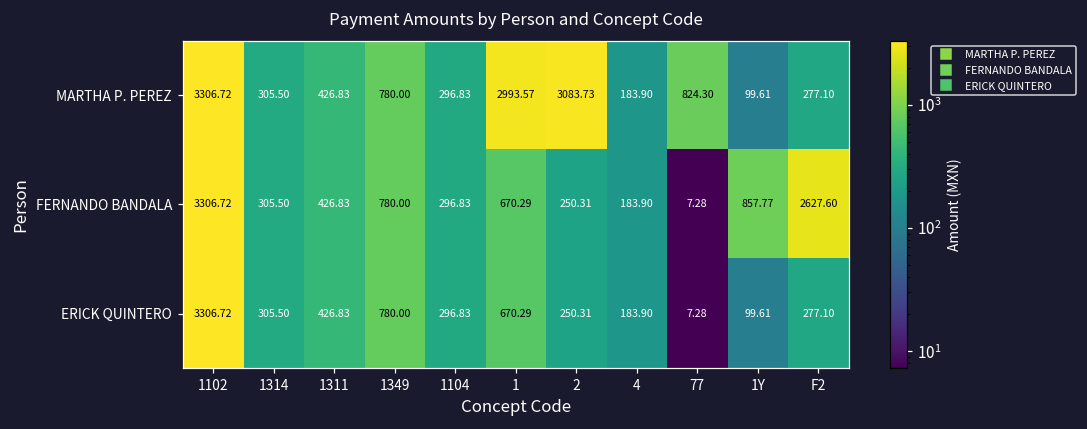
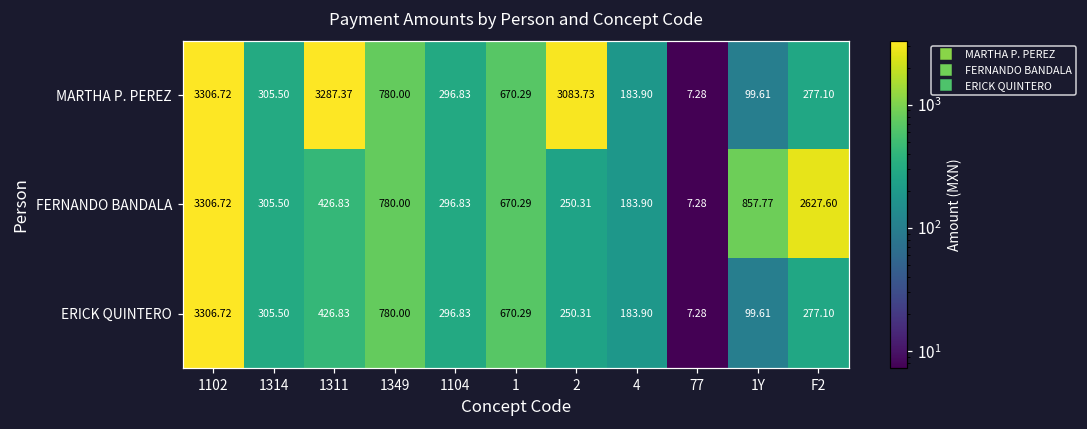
MARTHA P. PEREZ, 1311: 426.83 -> 3287.37
MARTHA P. PEREZ, 1: 2993.57 -> 670.29
MARTHA P. PEREZ, 77: 824.30 -> 7.28
